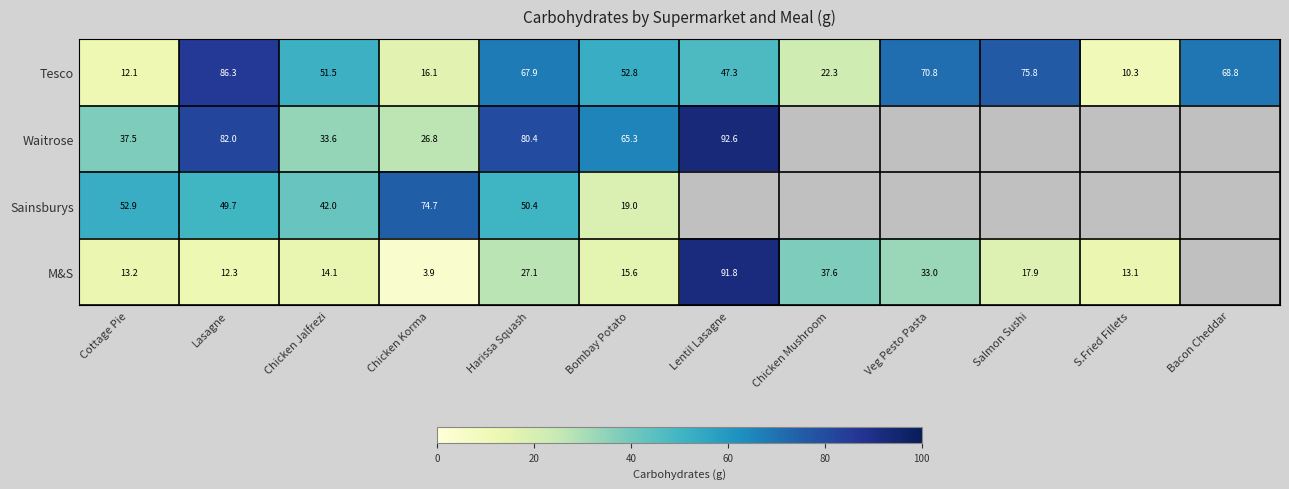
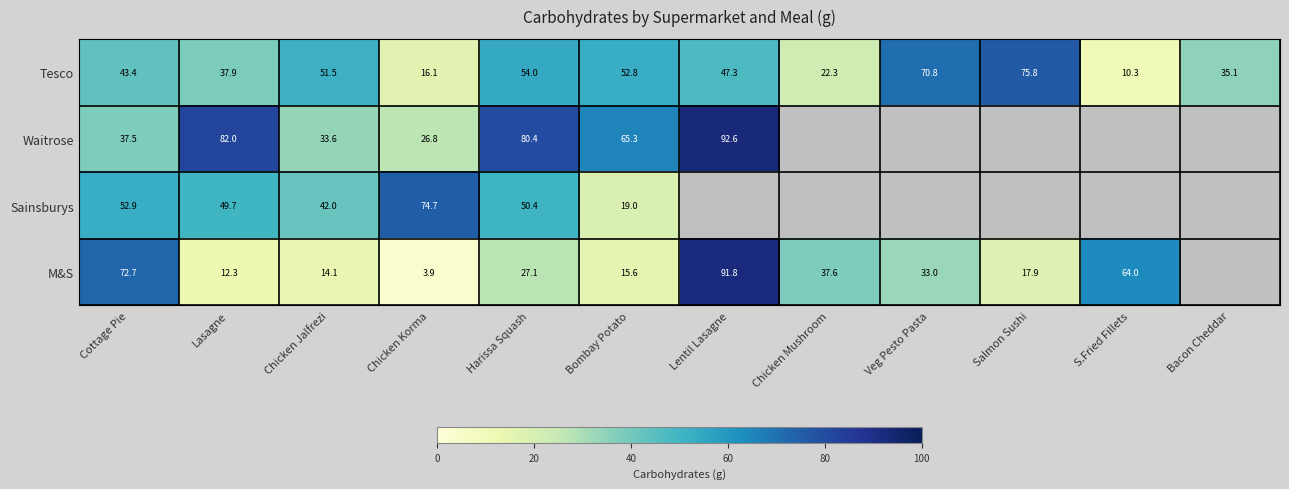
Tesco, Cottage Pie: 12.1 -> 43.4
Tesco, Lasagne: 86.3 -> 37.9
Tesco, Harissa Squash: 67.9 -> 54.0
Tesco, Bacon Cheddar: 68.8 -> 35.1
M&S, Cottage Pie: 13.2 -> 72.7
M&S, S.Fried Fillets: 13.1 -> 64.0
